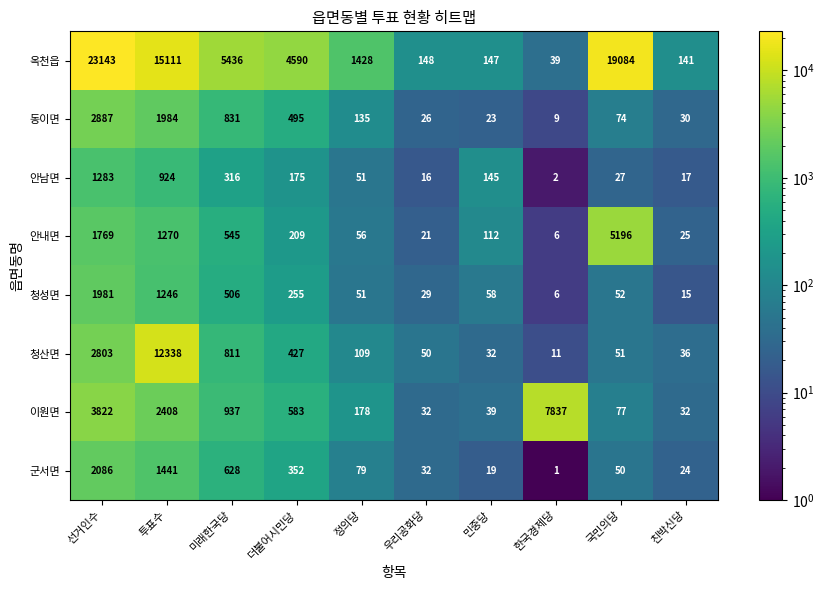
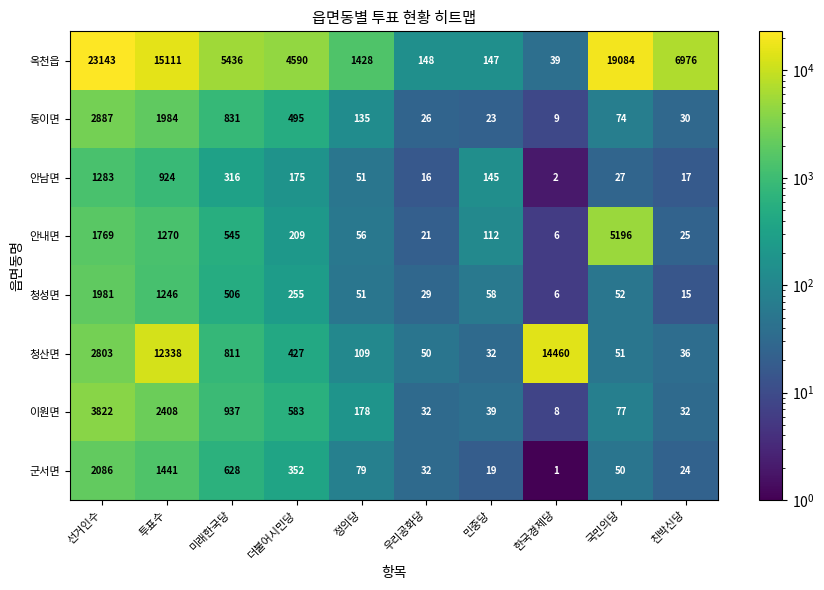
옥천읍, 친박신당: 141 -> 6976
청산면, 한국경제당: 11 -> 14460
이원면, 한국경제당: 7837 -> 8
